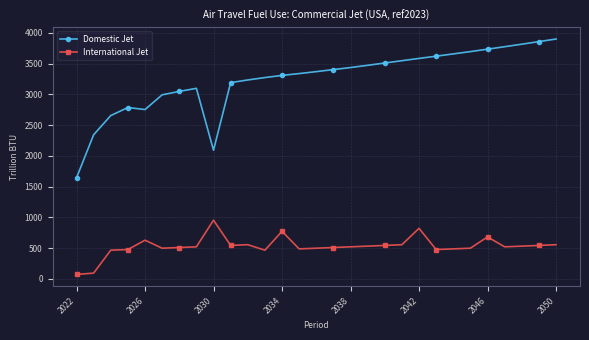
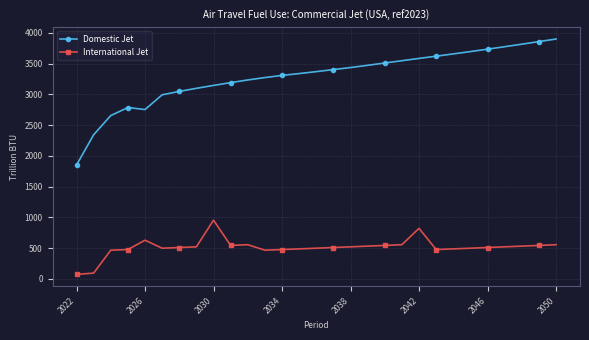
Domestic Jet, 2022: 1600 -> 1900
Domestic Jet, 2030: 2100 -> 3100
International Jet, 2034: 800 -> 500
International Jet, 2046: 700 -> 500
